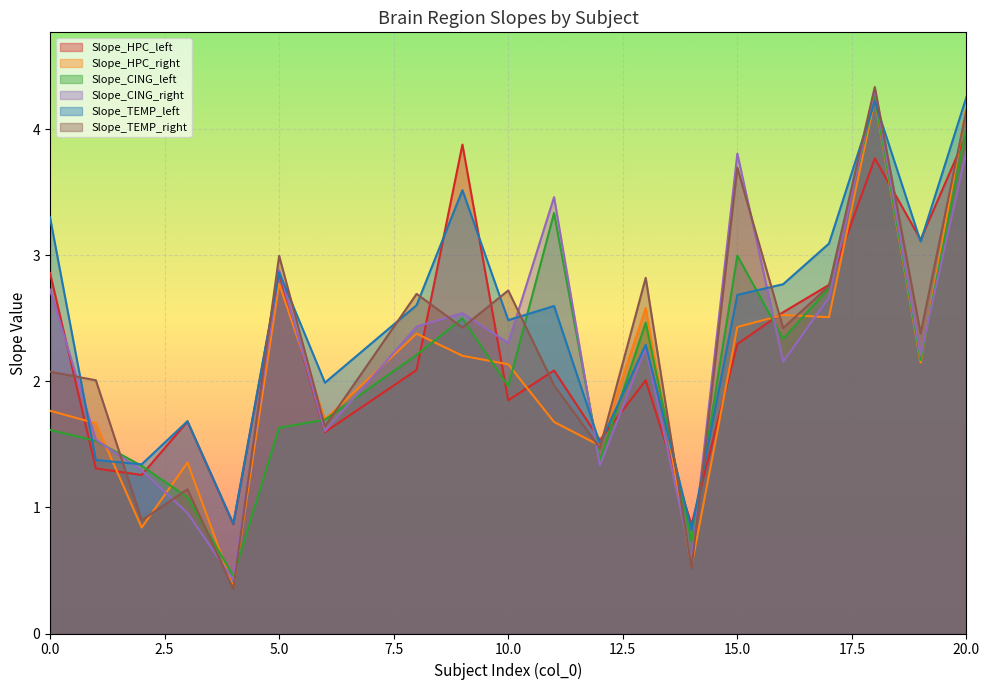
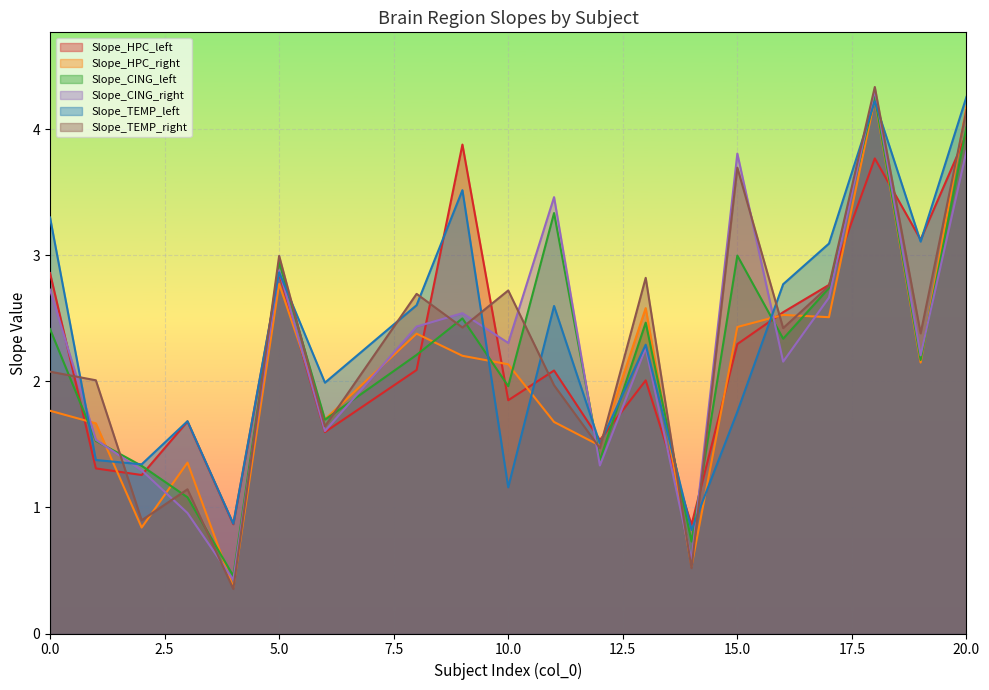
Slope_CING_left, 0.0: 1.61 -> 2.42
Slope_CING_left, 5.0: 1.63 -> 2.95
Slope_TEMP_left, 10.0: 2.49 -> 1.16
Slope_TEMP_left, 15.0: 2.69 -> 1.76
